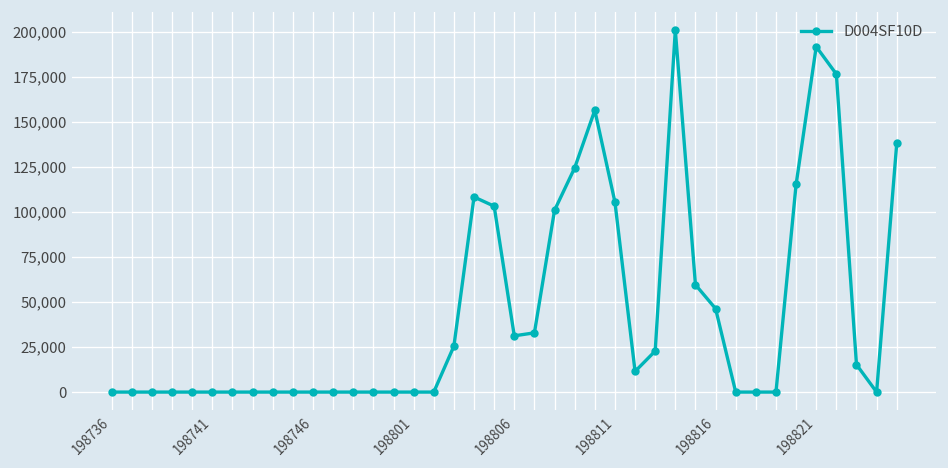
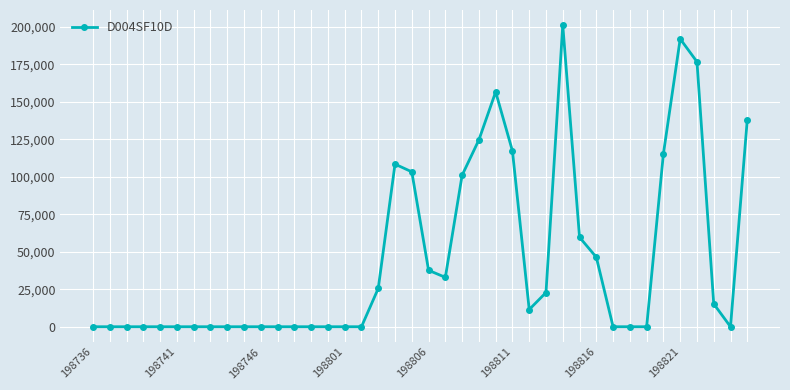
198806: 31,000 -> 38,000
198811: 106,000 -> 117,000
